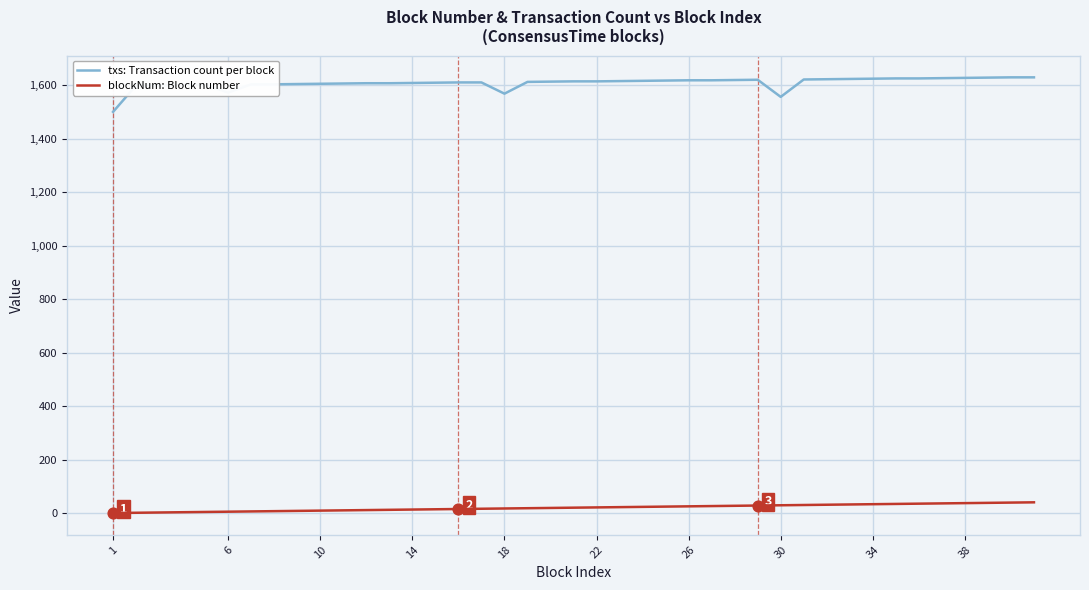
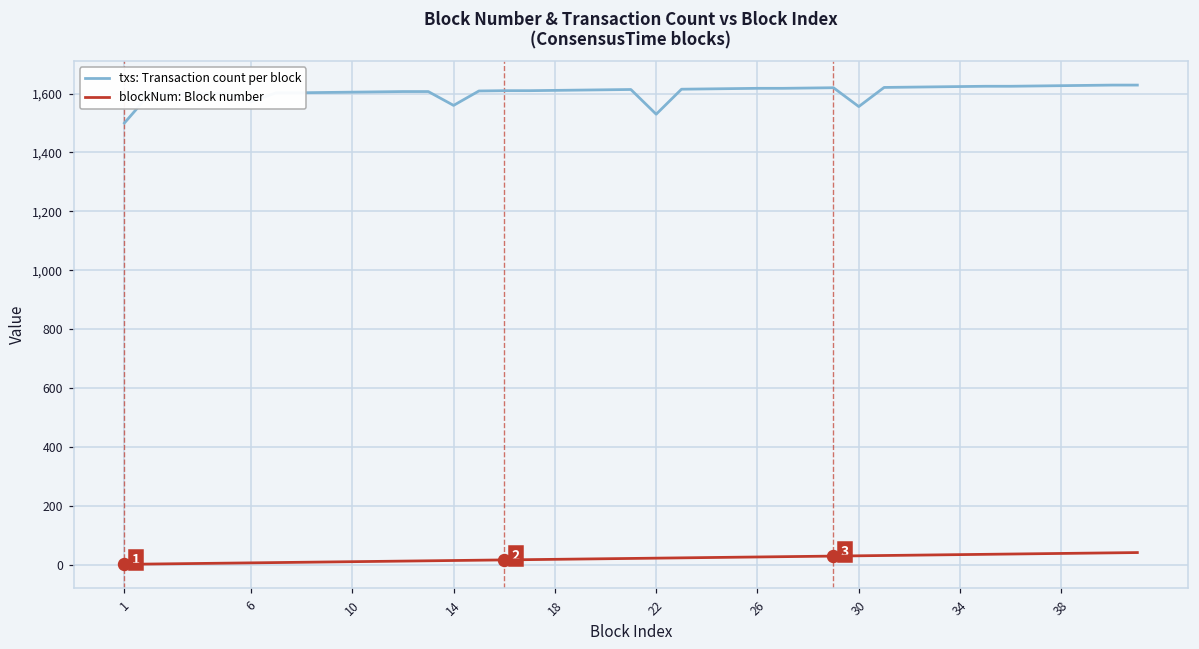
txs: Transaction count per block, 14: 1,610 -> 1,560
txs: Transaction count per block, 18: 1,570 -> 1,610
txs: Transaction count per block, 22: 1,610 -> 1,530
